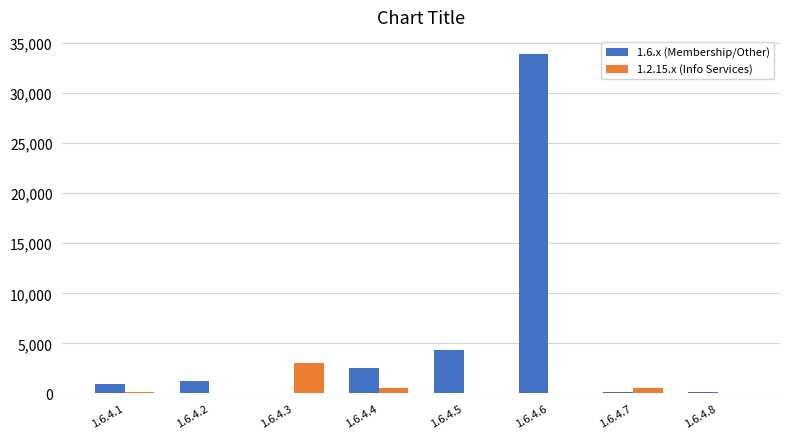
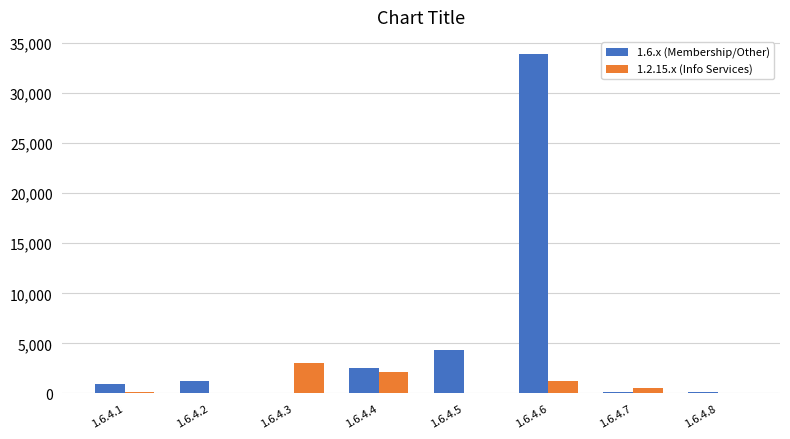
1.2.15.x (Info Services), 1.6.4.4: 500 -> 2,200
1.2.15.x (Info Services), 1.6.4.6: 0 -> 1,300
